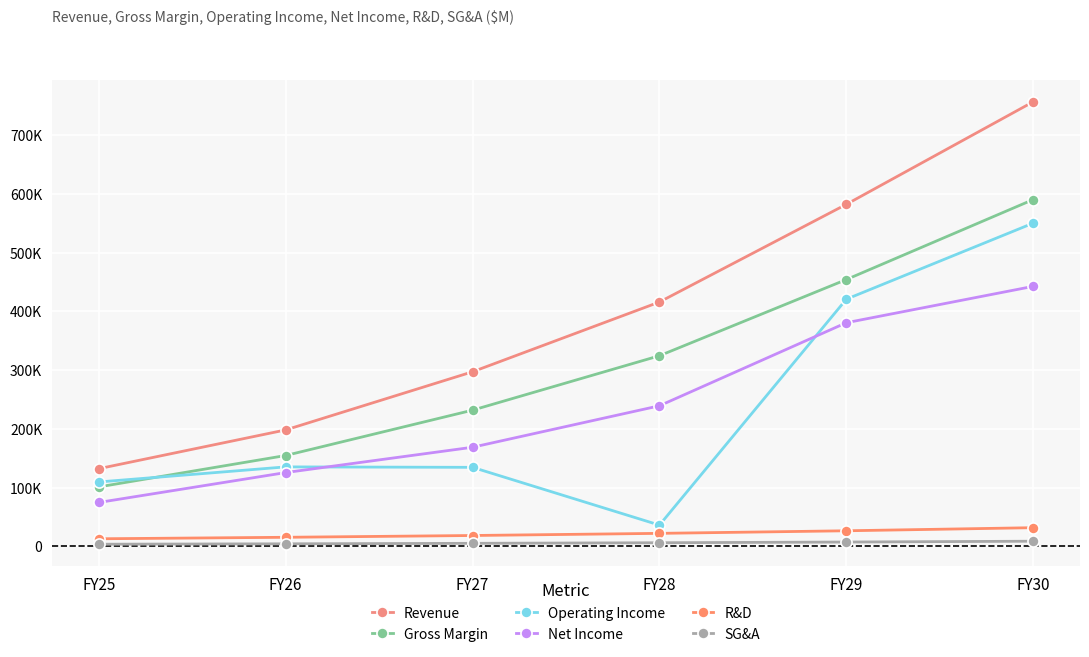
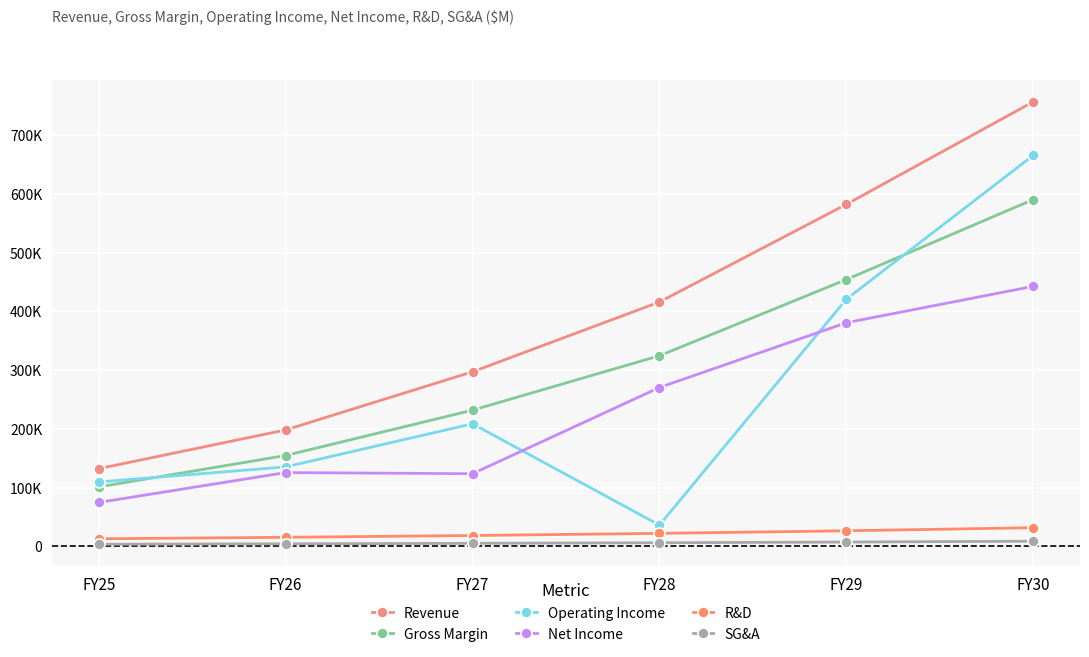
Operating Income, FY27: 130000 -> 210000
Net Income, FY27: 170000 -> 120000
Net Income, FY28: 240000 -> 270000
Operating Income, FY30: 550000 -> 670000
